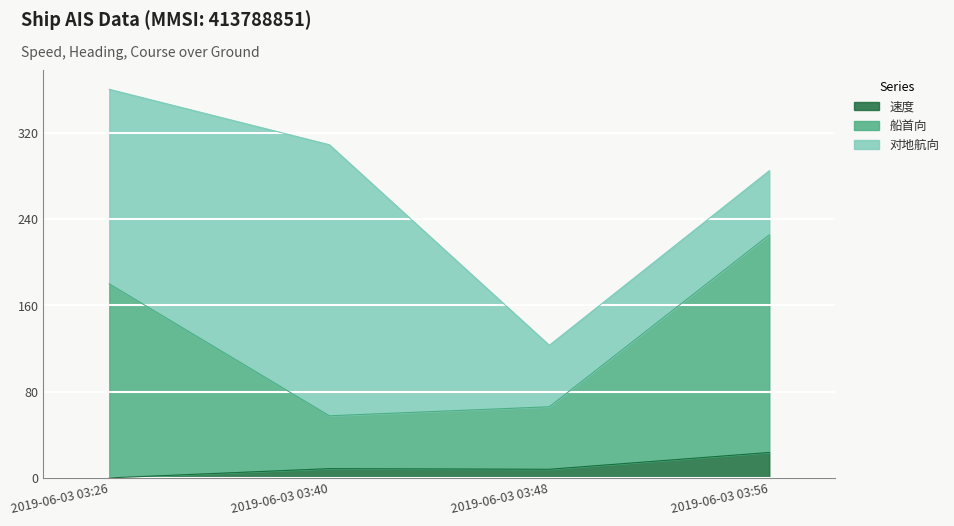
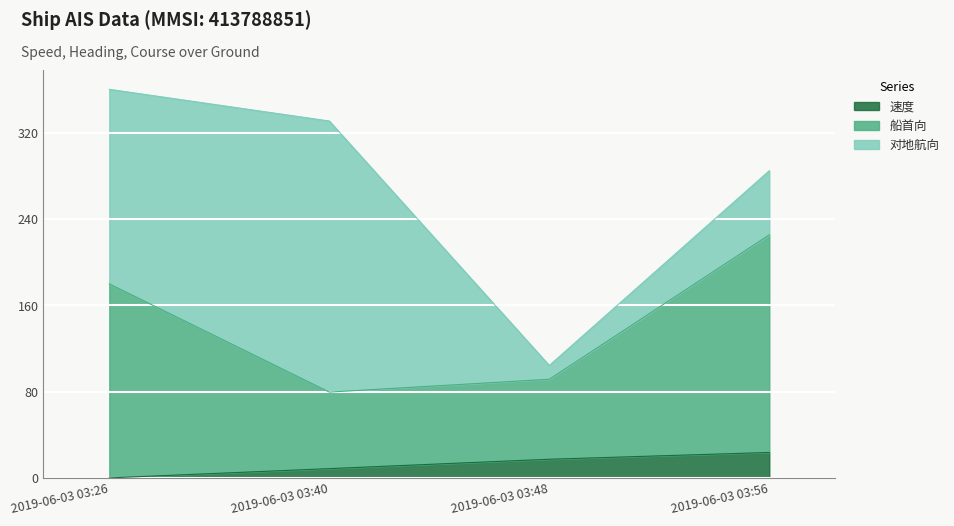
船首向, 2019-06-03 03:40: 49 -> 71
速度, 2019-06-03 03:48: 8 -> 17
船首向, 2019-06-03 03:48: 58 -> 74
对地航向, 2019-06-03 03:48: 57 -> 13
